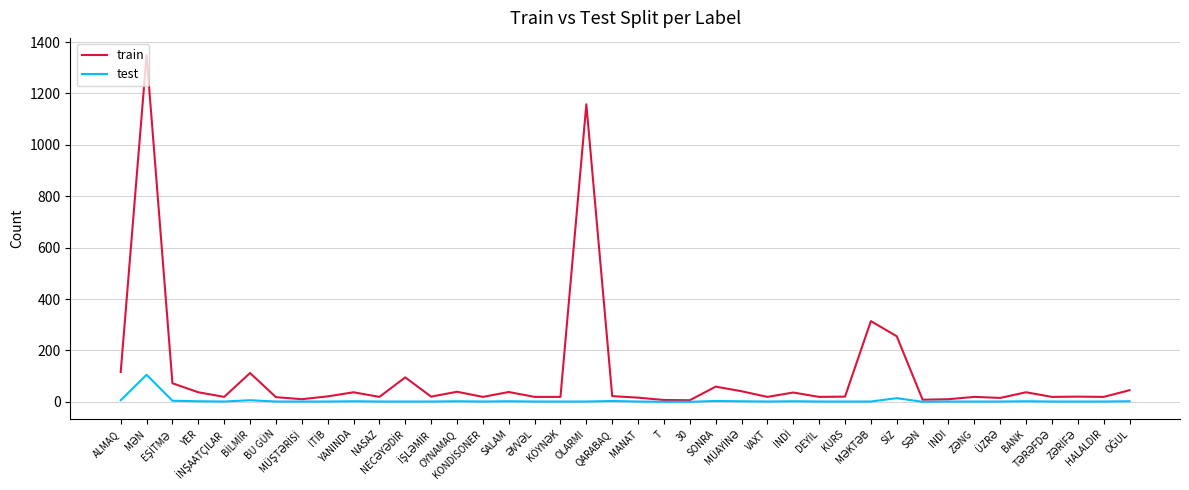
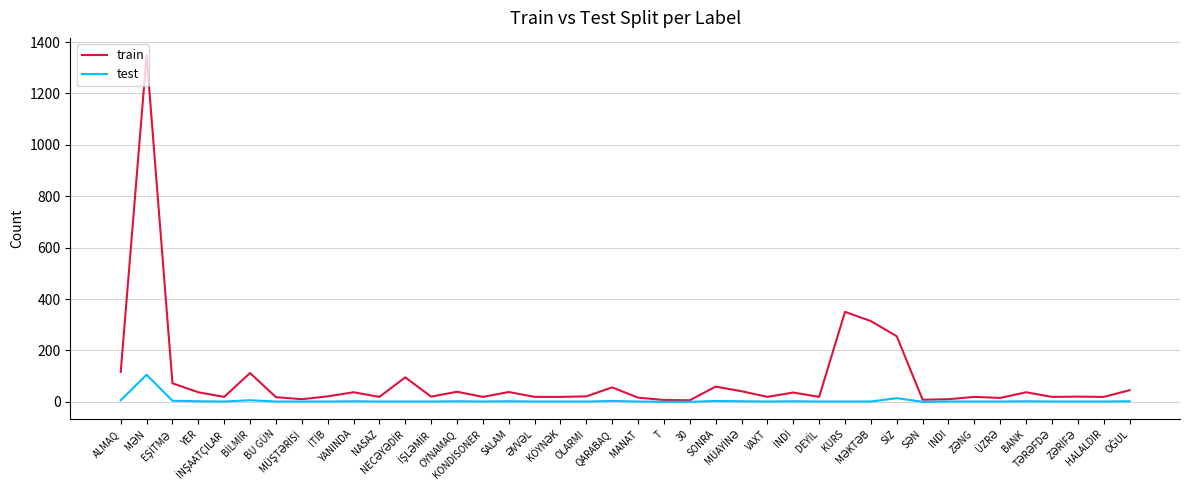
train, OLARMI: 1160 -> 20
train, QARABAQ: 20 -> 60
train, KURS: 20 -> 350
